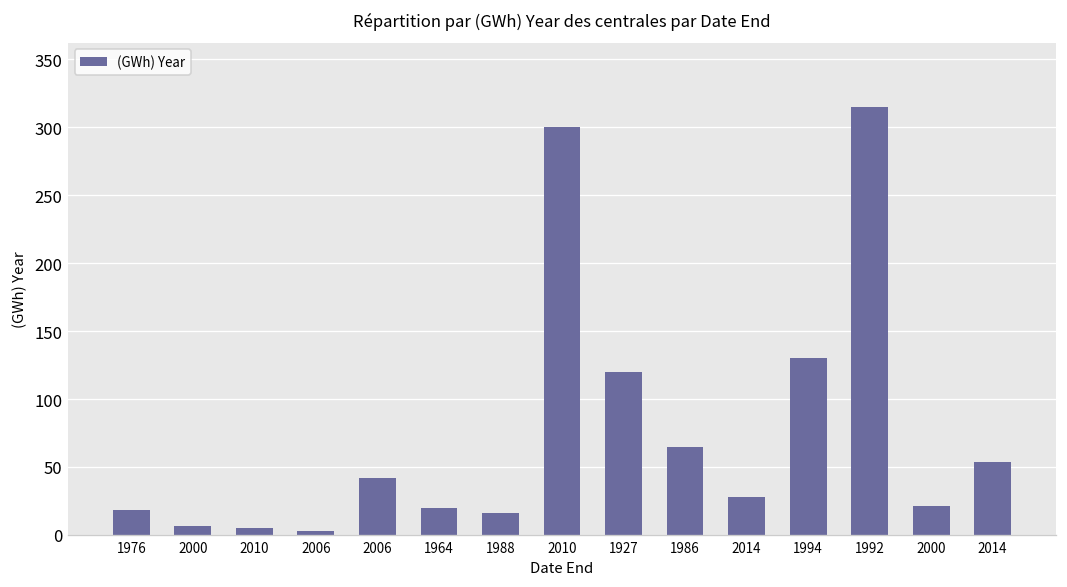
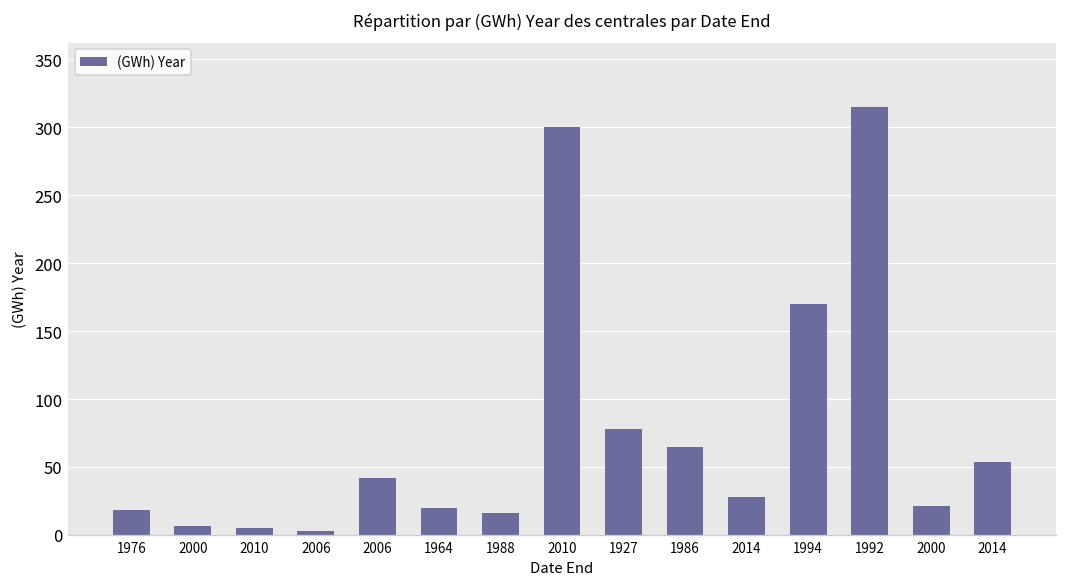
1927: 120 -> 78
1994: 131 -> 170
